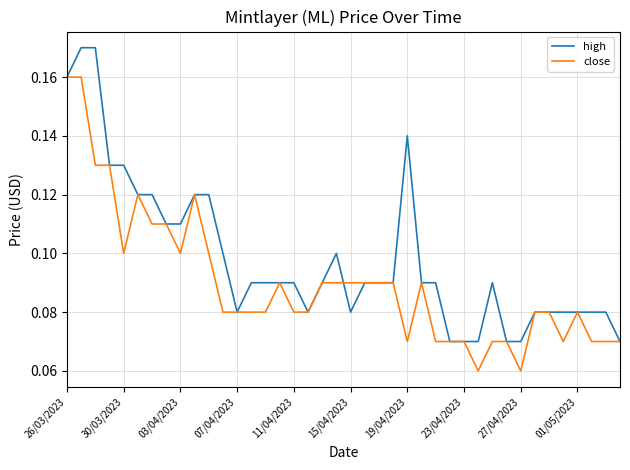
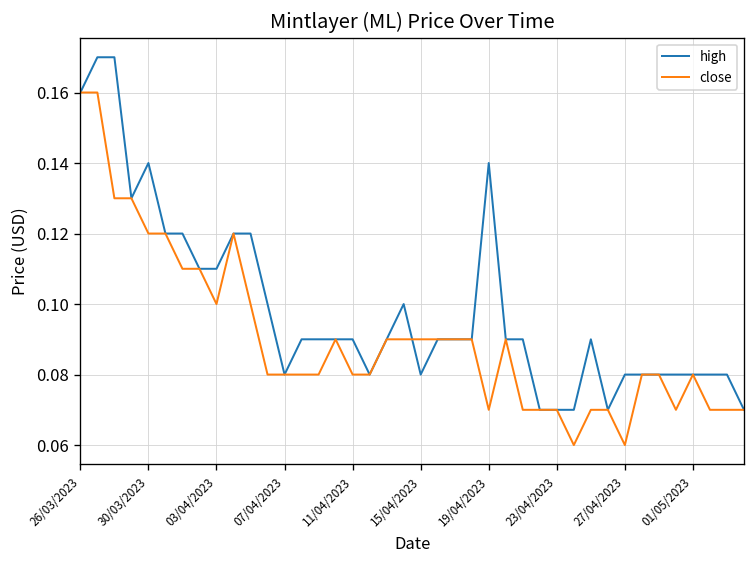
high, 30/03/2023: 0.13 -> 0.14
close, 30/03/2023: 0.10 -> 0.12
high, 27/04/2023: 0.07 -> 0.08
